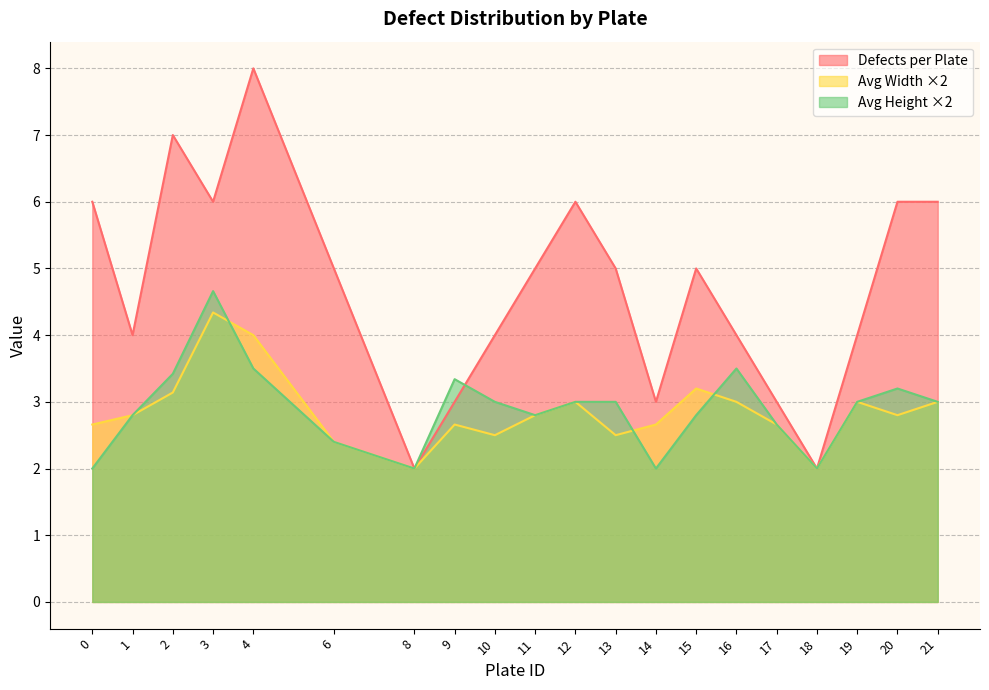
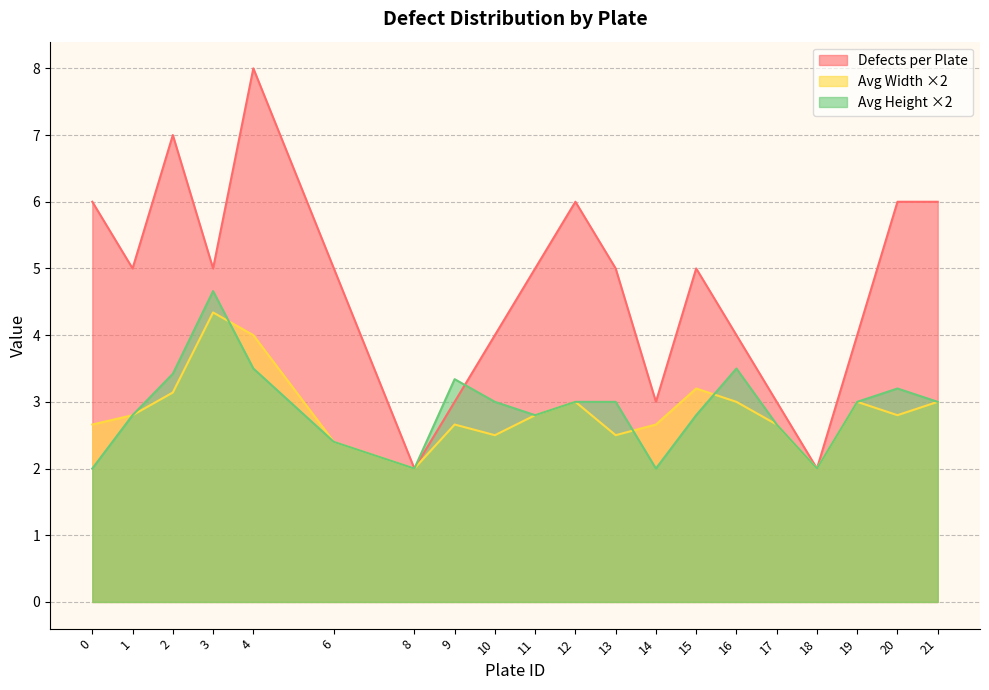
Defects per Plate, 1: 4 -> 5
Defects per Plate, 3: 6 -> 5
